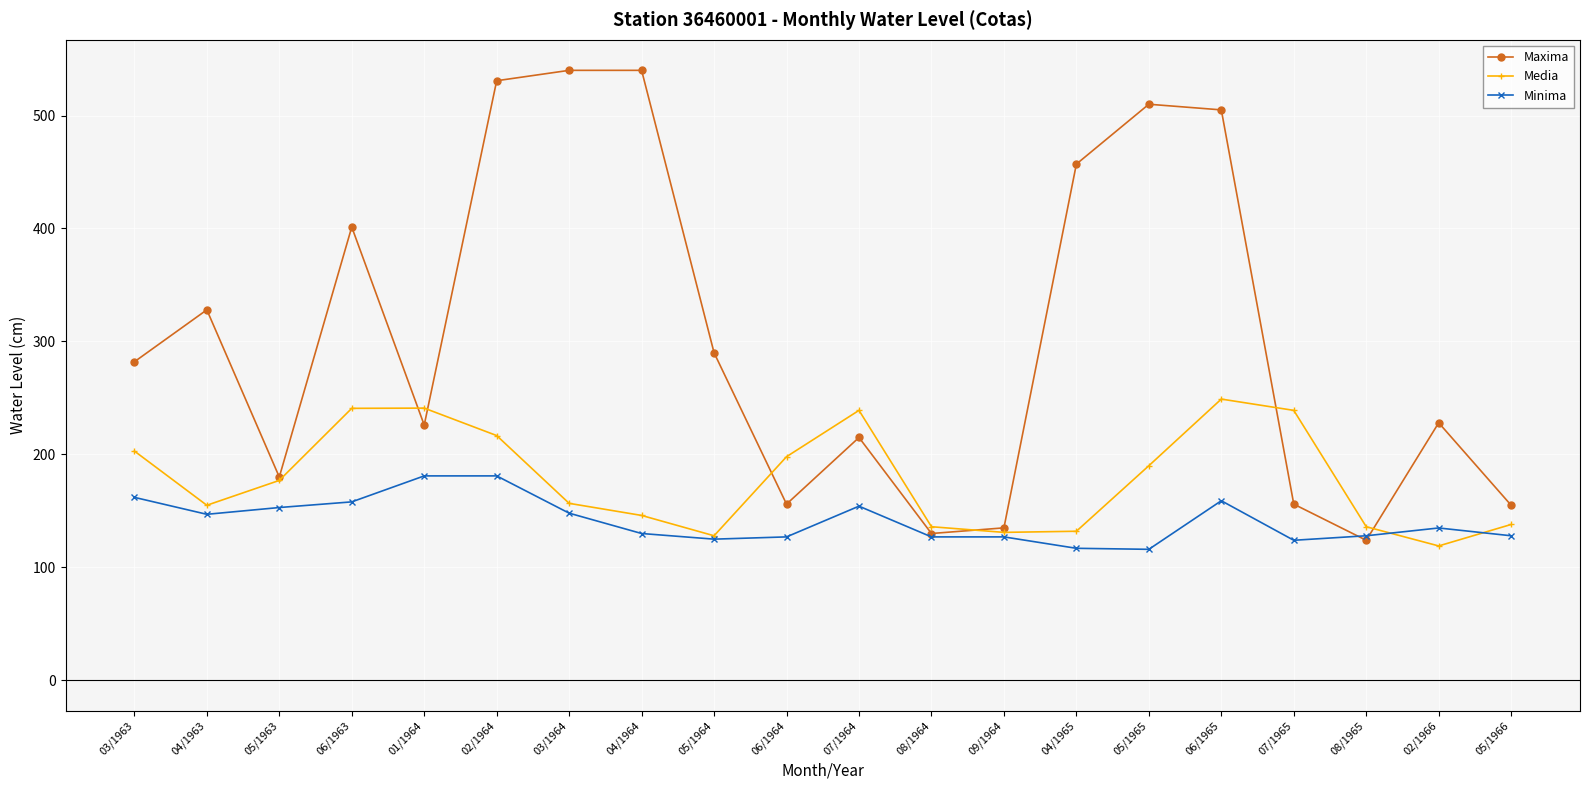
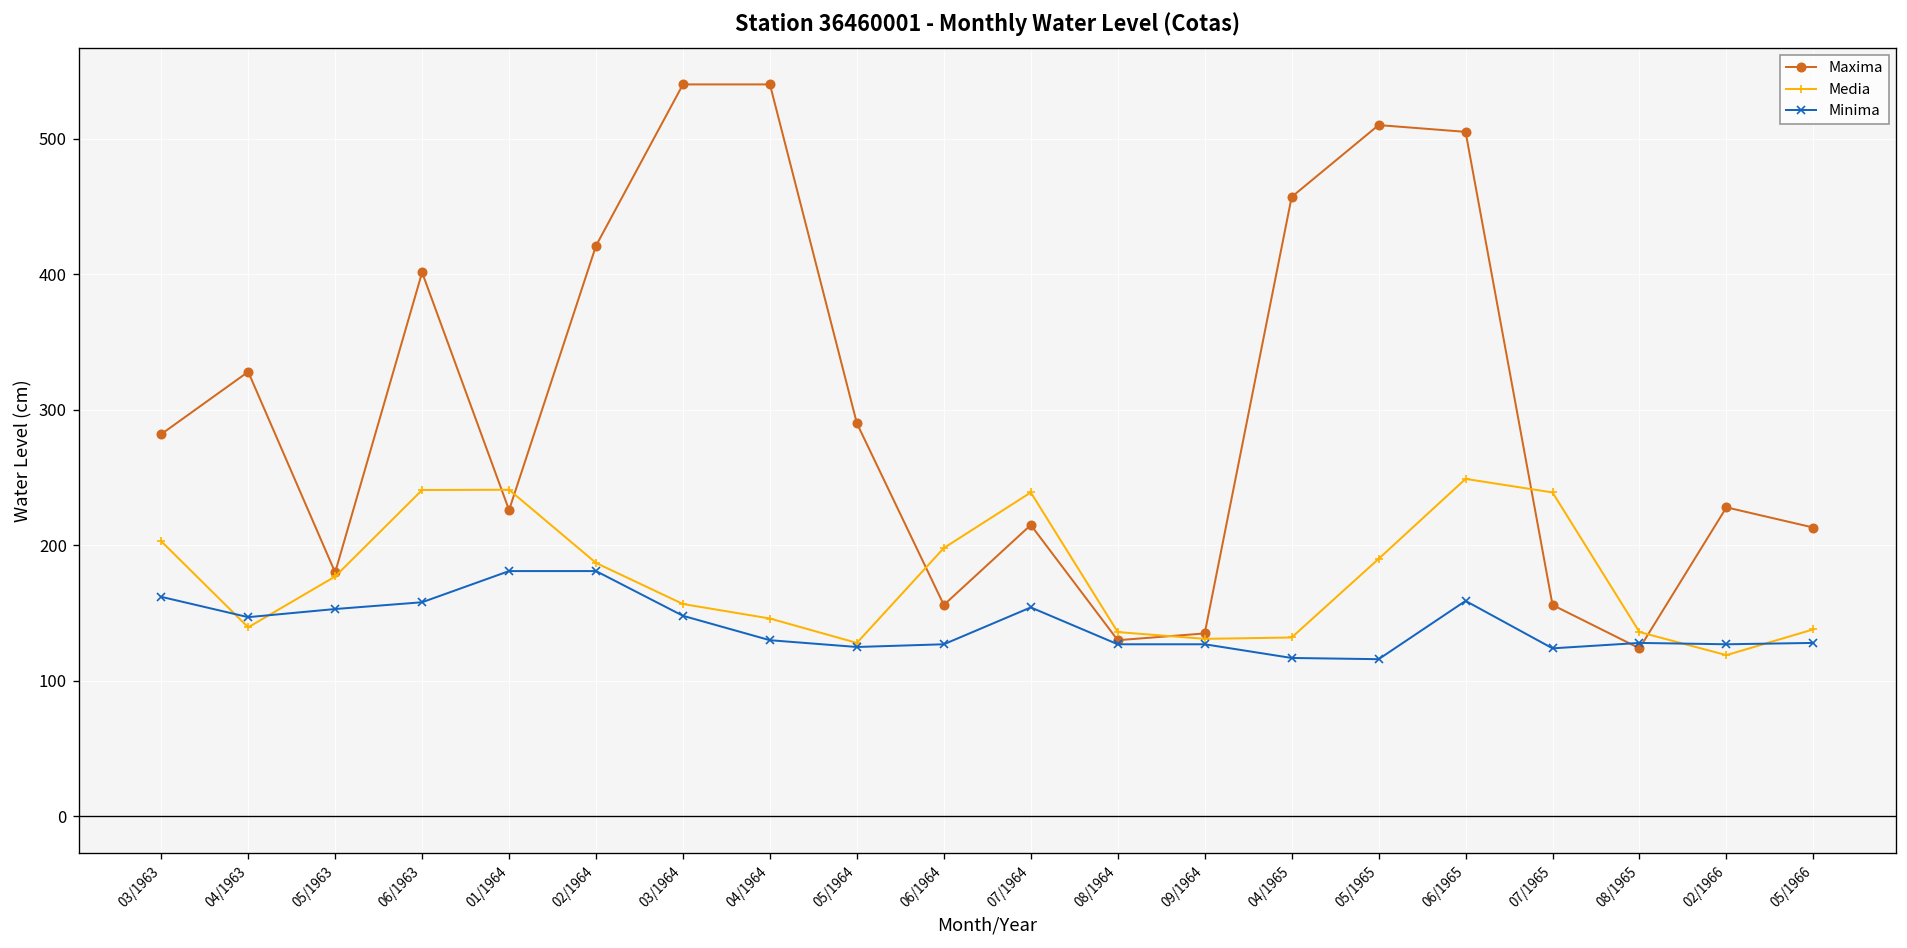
Media, 04/1963: 155 -> 140
Maxima, 02/1964: 531 -> 421
Media, 02/1964: 217 -> 187
Minima, 02/1966: 135 -> 127
Maxima, 05/1966: 155 -> 213
